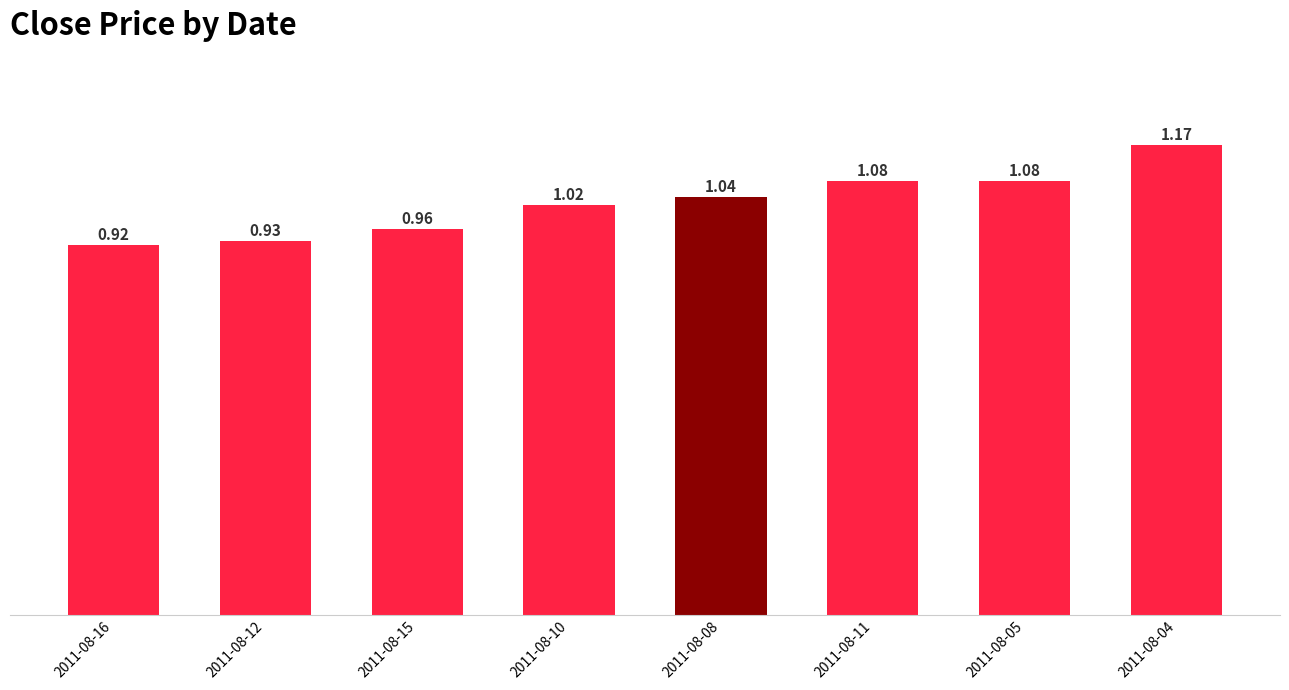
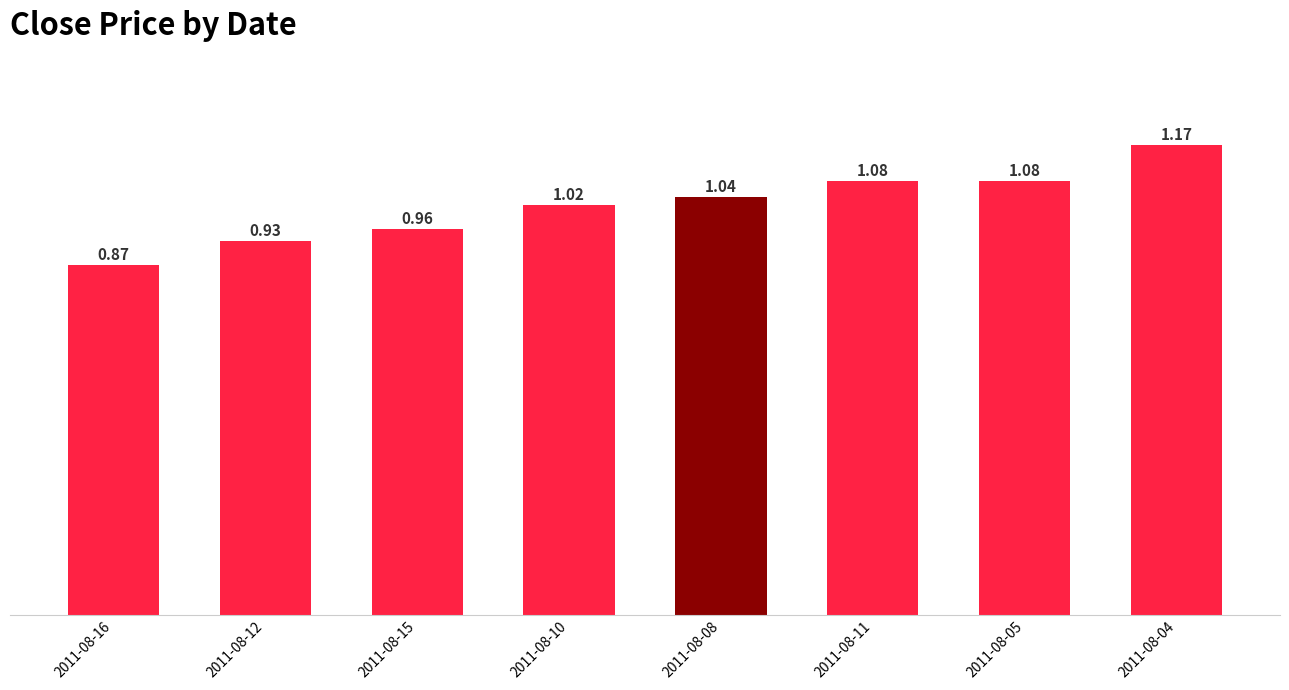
2011-08-16: 0.92 -> 0.87
